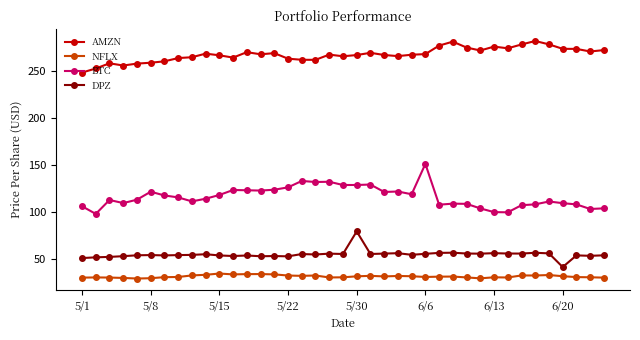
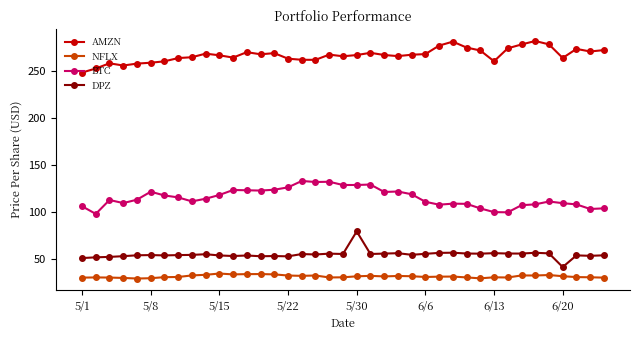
BTC, 6/6: 150 -> 110
AMZN, 6/13: 280 -> 260
AMZN, 6/20: 270 -> 260
